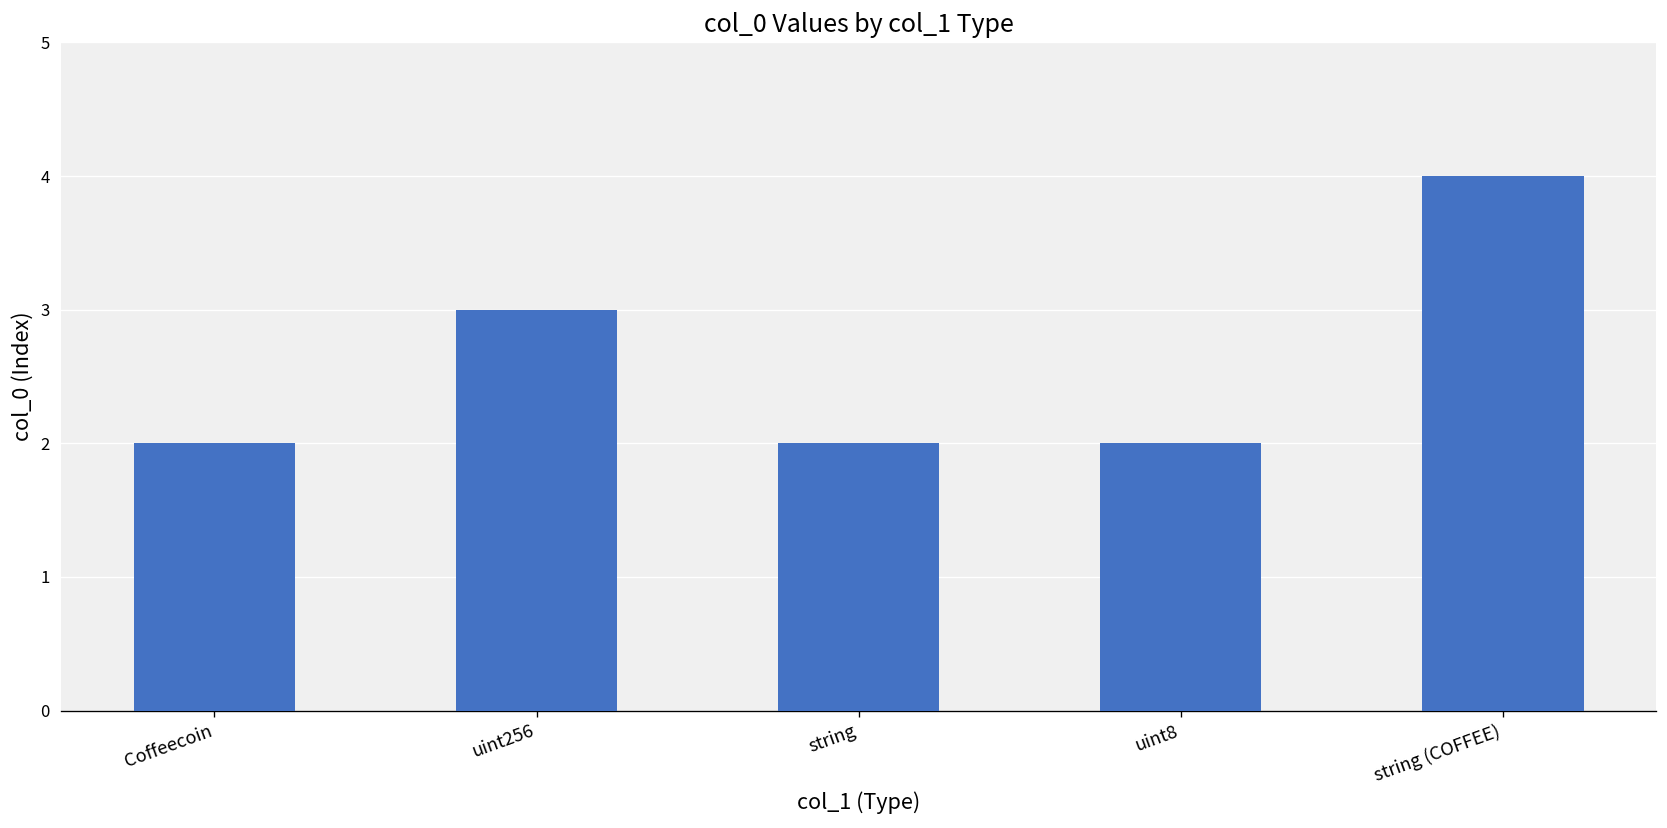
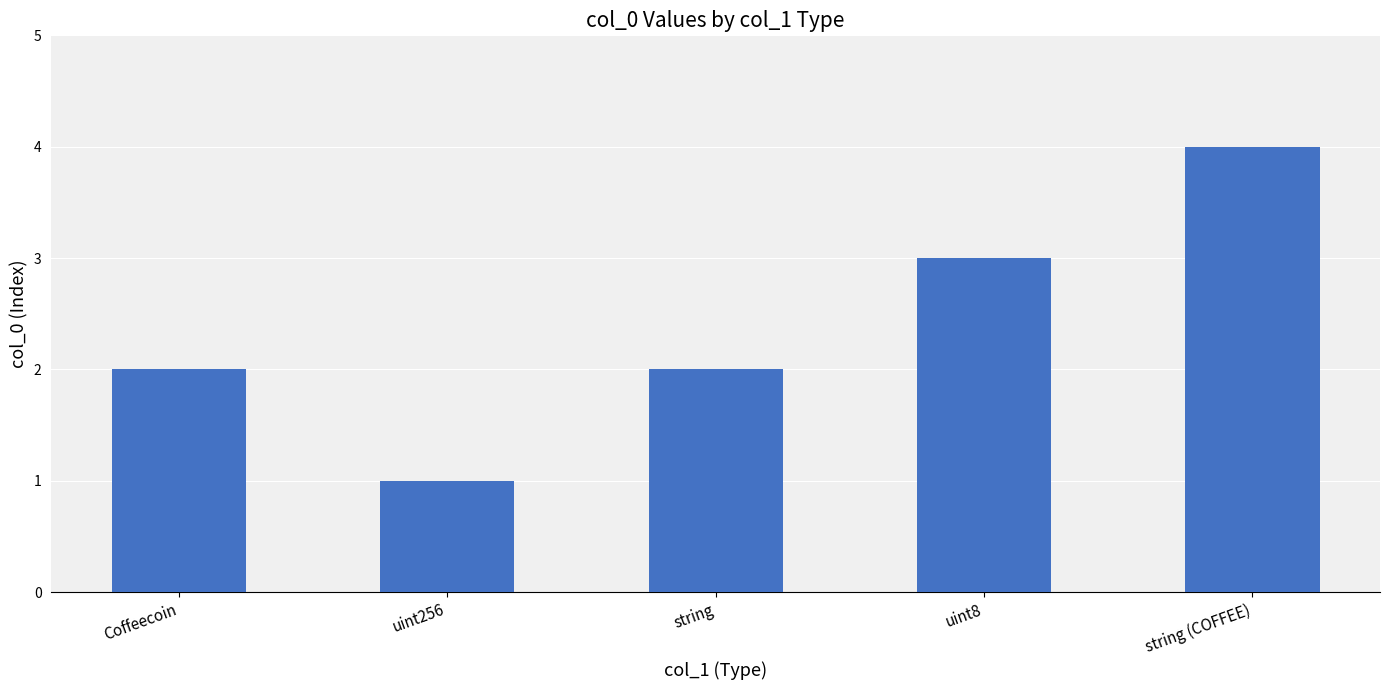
uint256: 3 -> 1
uint8: 2 -> 3
